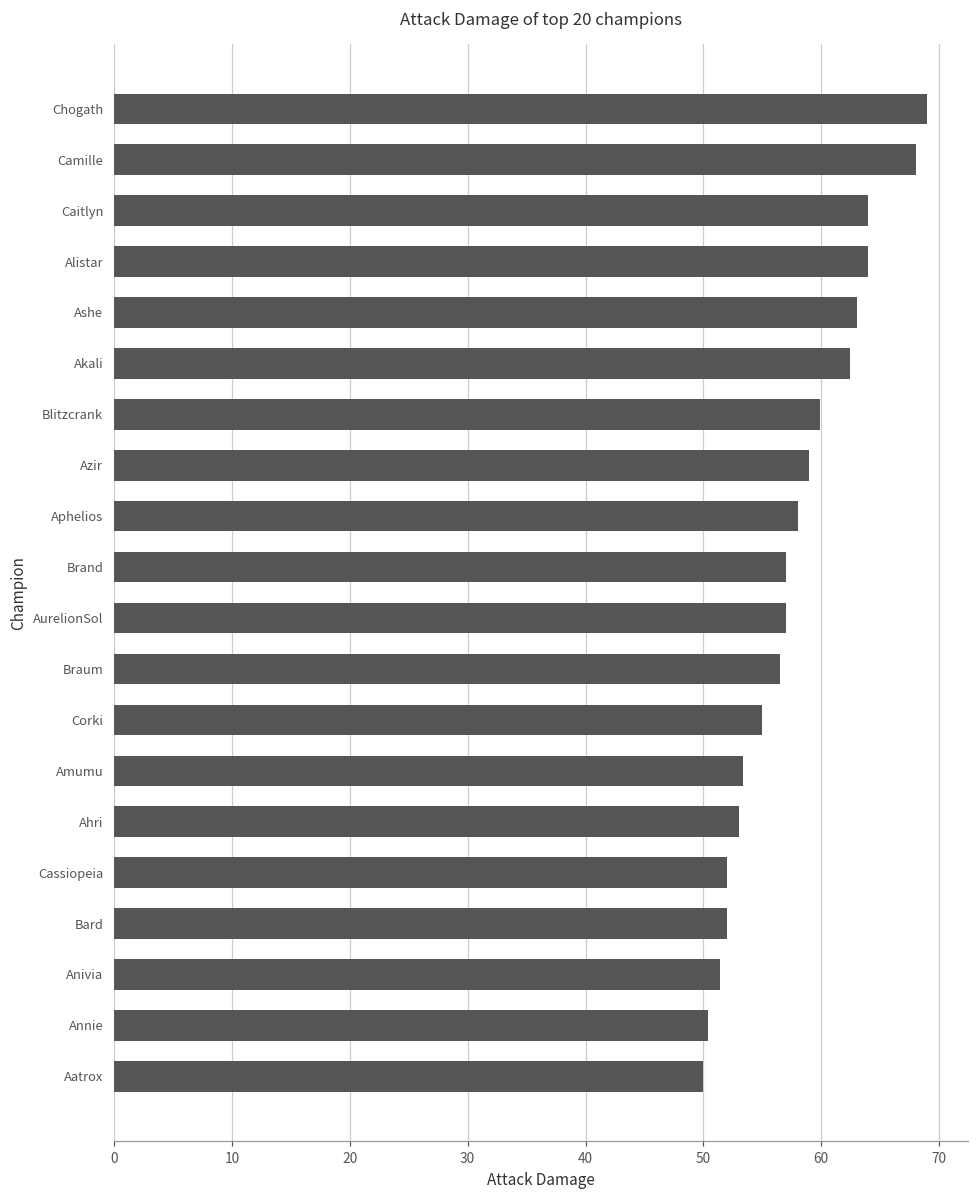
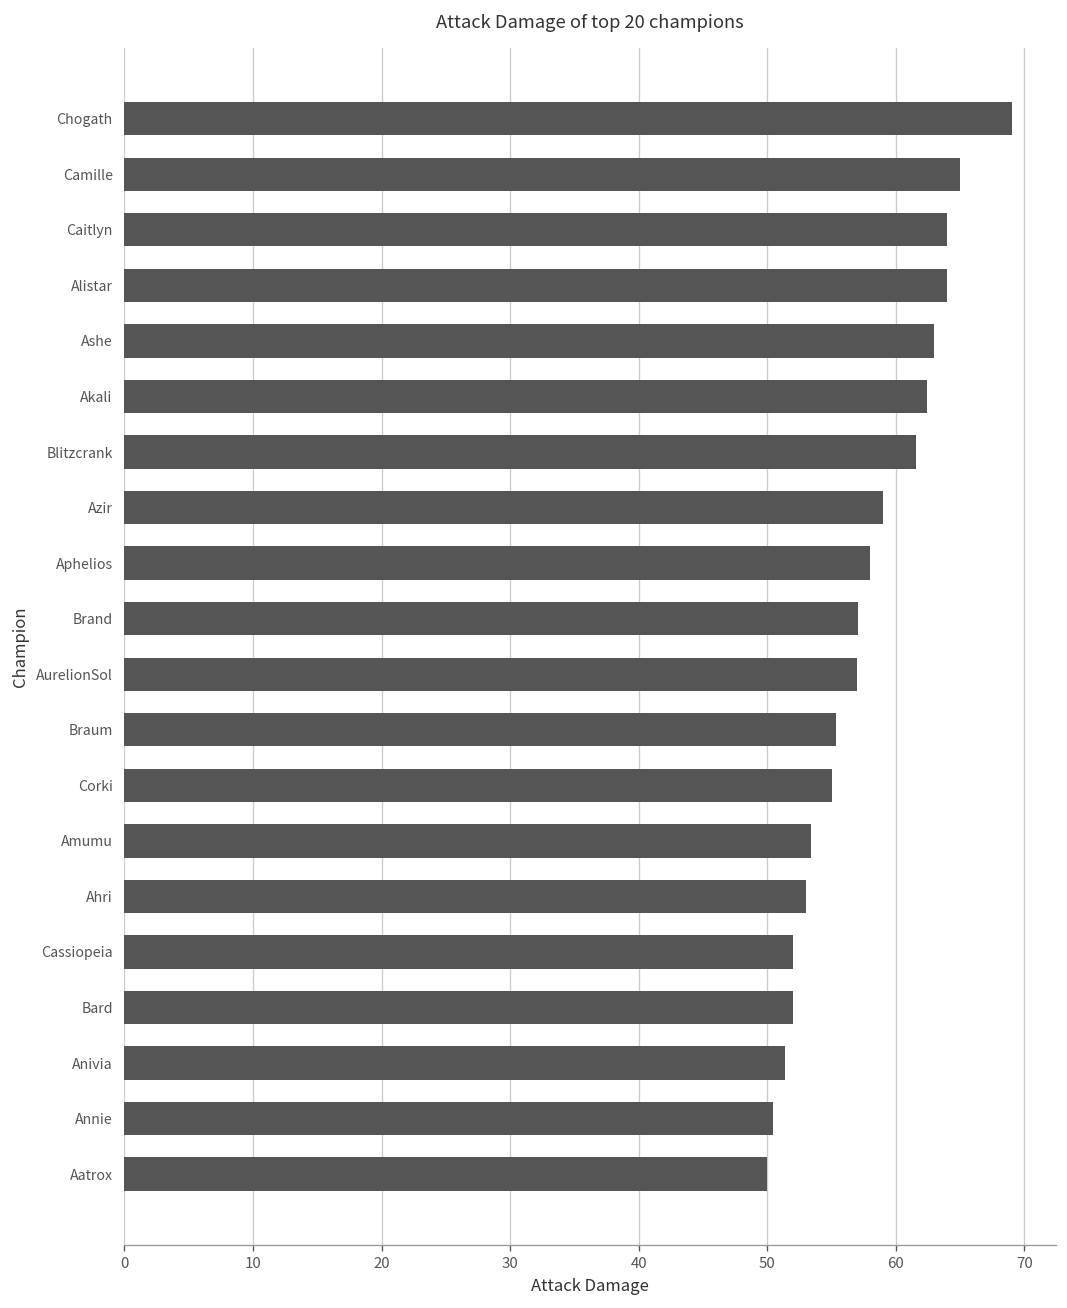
Camille: 68 -> 65
Blitzcrank: 59.9 -> 61.5
Braum: 56.5 -> 55.4
